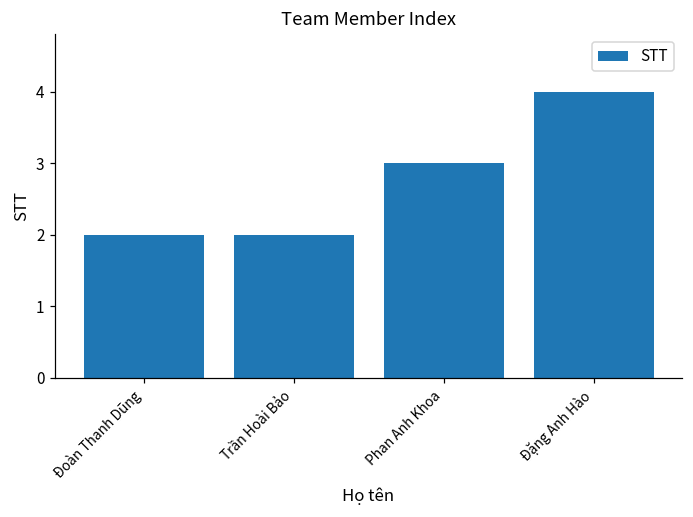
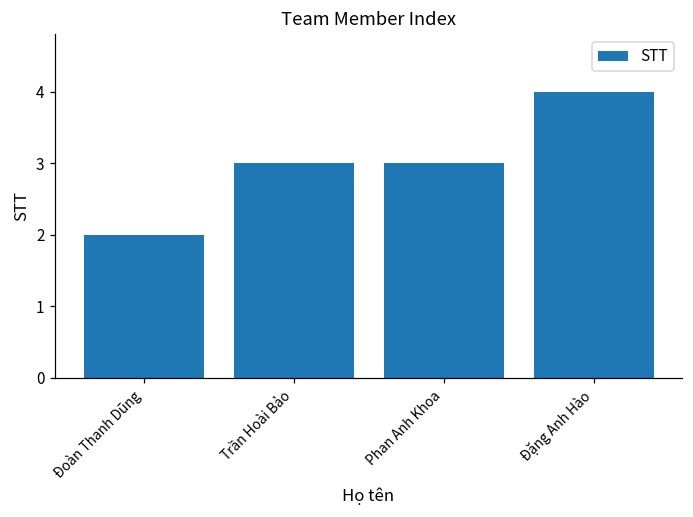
Trần Hoài Bảo: 2 -> 3
